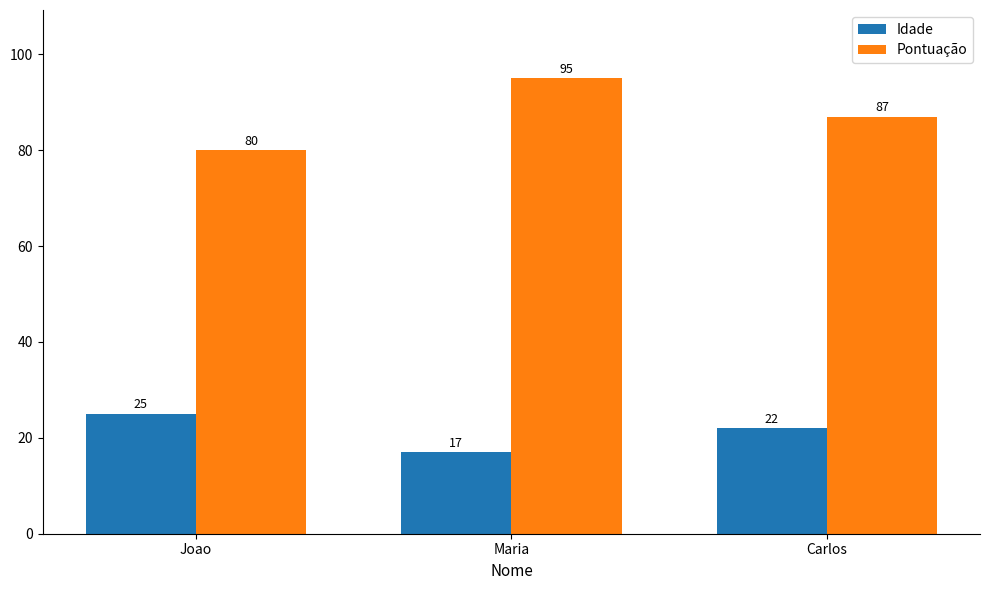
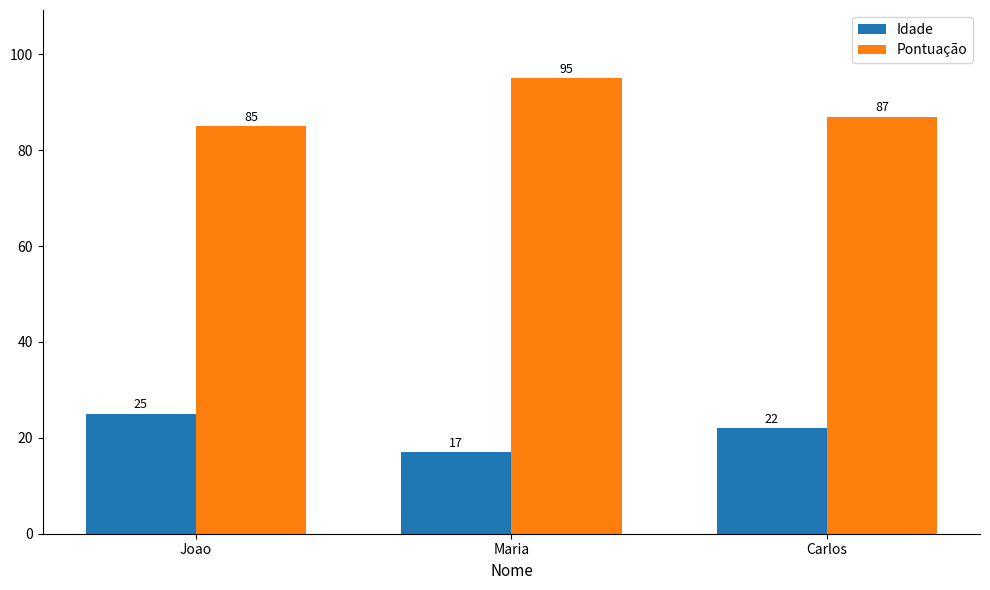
Pontuação, Joao: 80 -> 85
